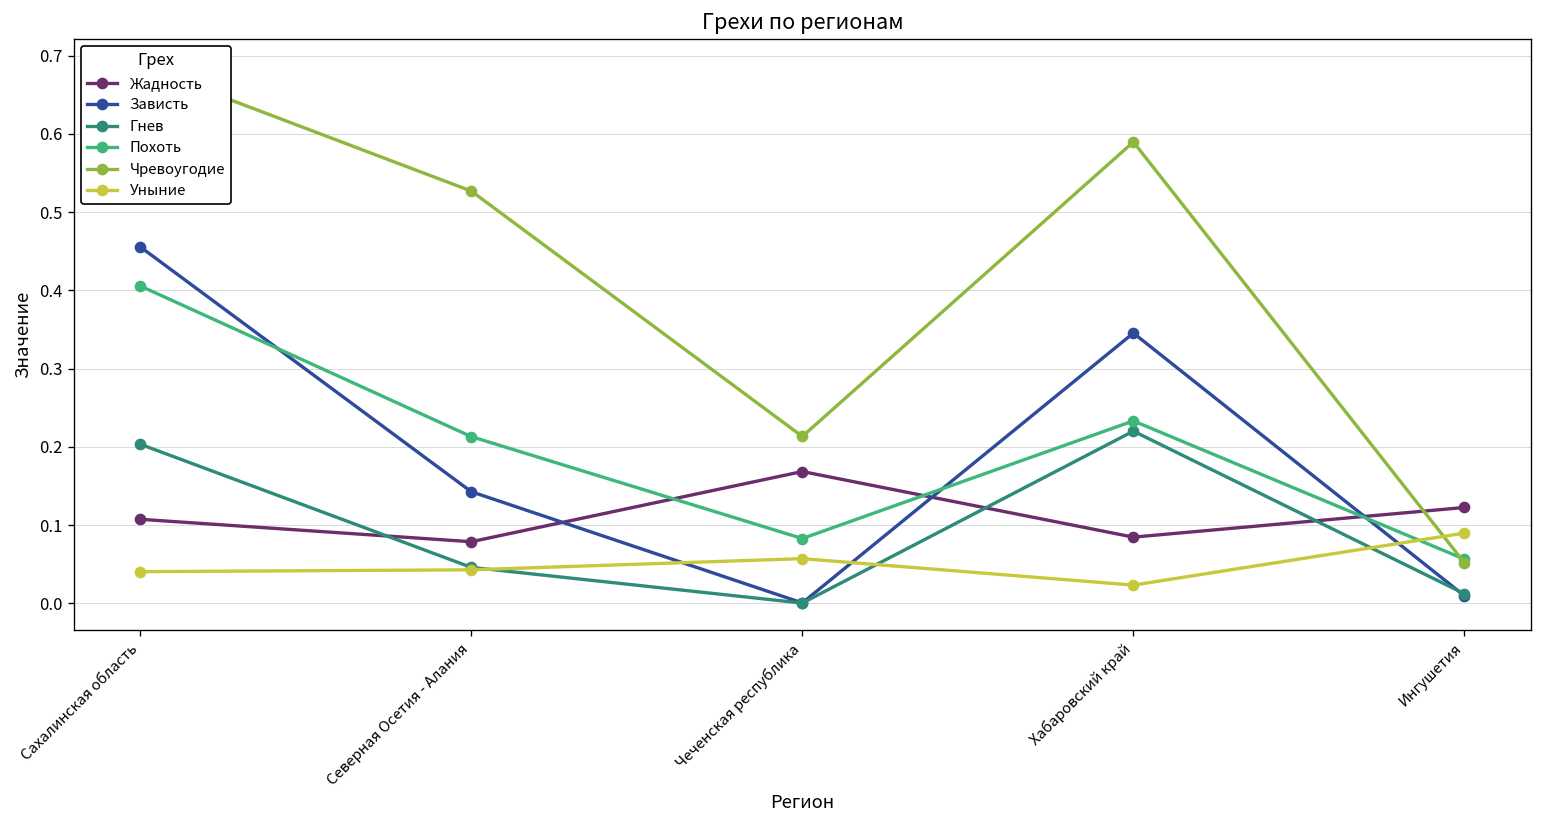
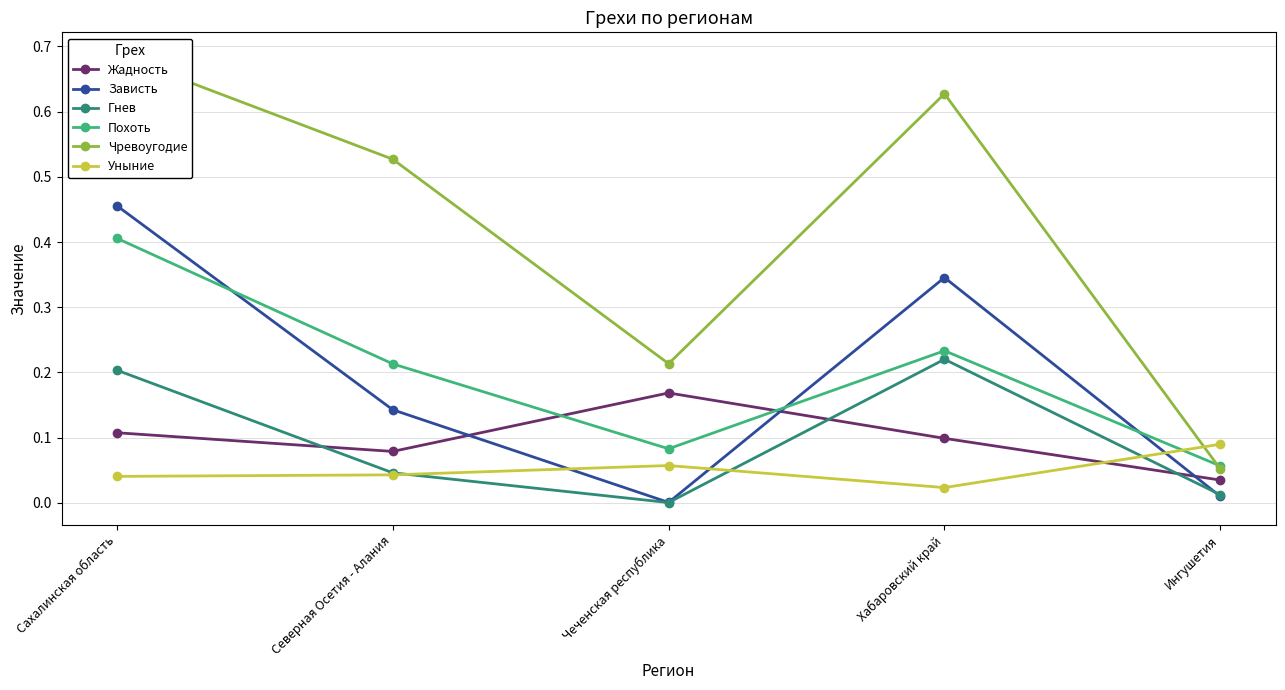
Жадность, Хабаровский край: 0.08 -> 0.10
Чревоугодие, Хабаровский край: 0.59 -> 0.63
Жадность, Ингушетия: 0.12 -> 0.03
